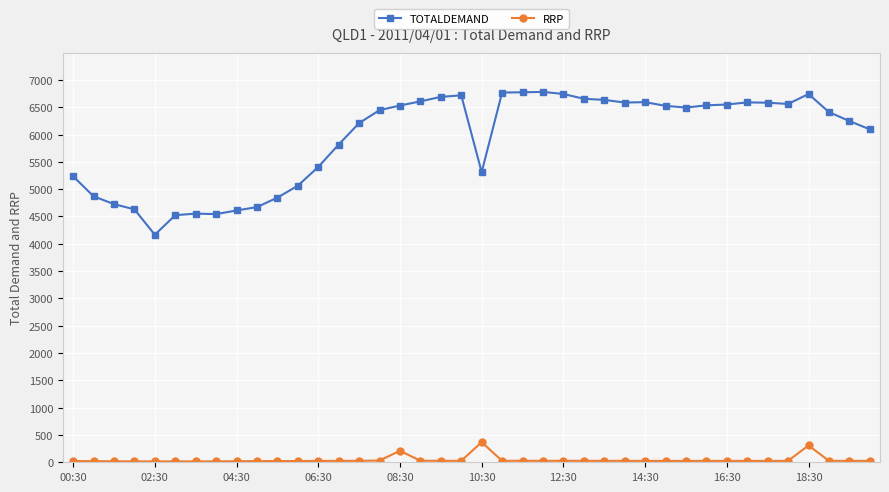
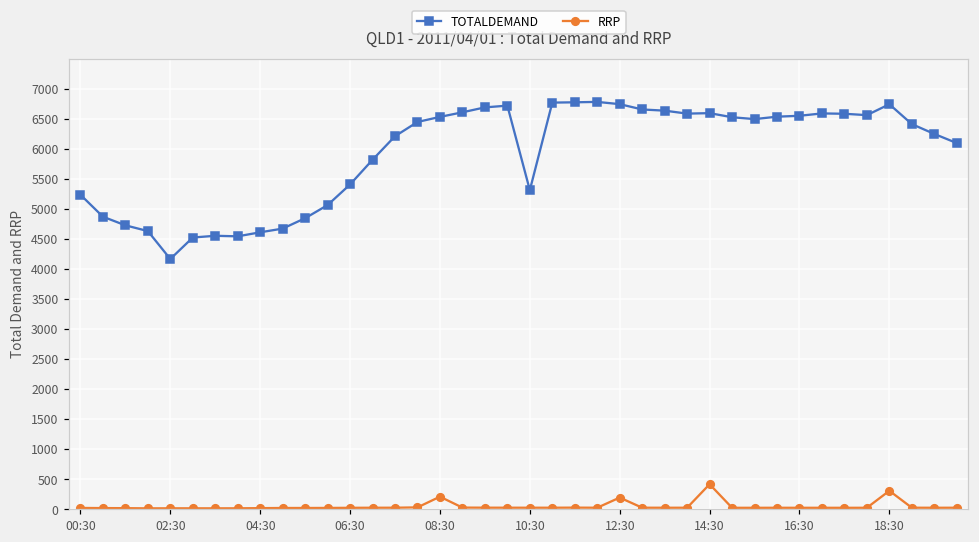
RRP, 10:30: 400 -> 0
RRP, 12:30: 0 -> 200
RRP, 14:30: 0 -> 400
